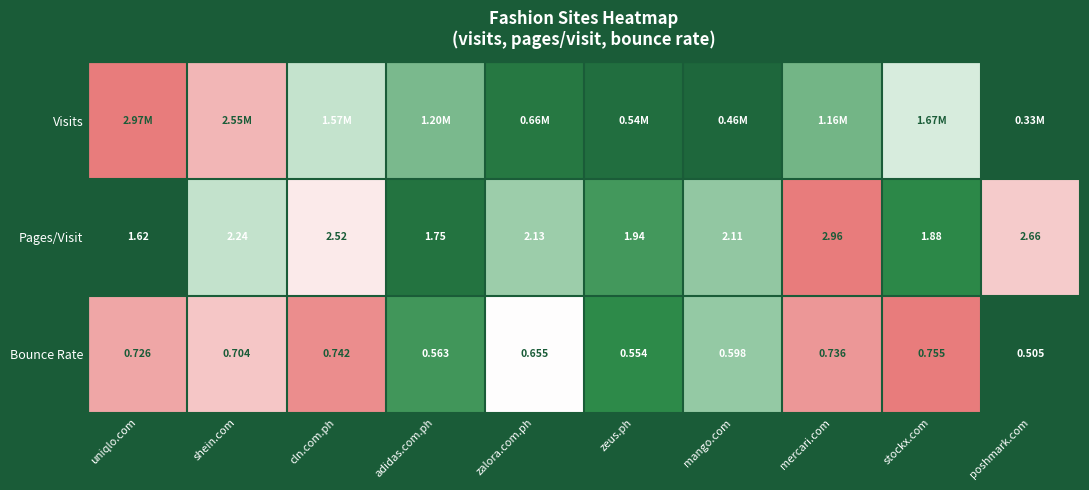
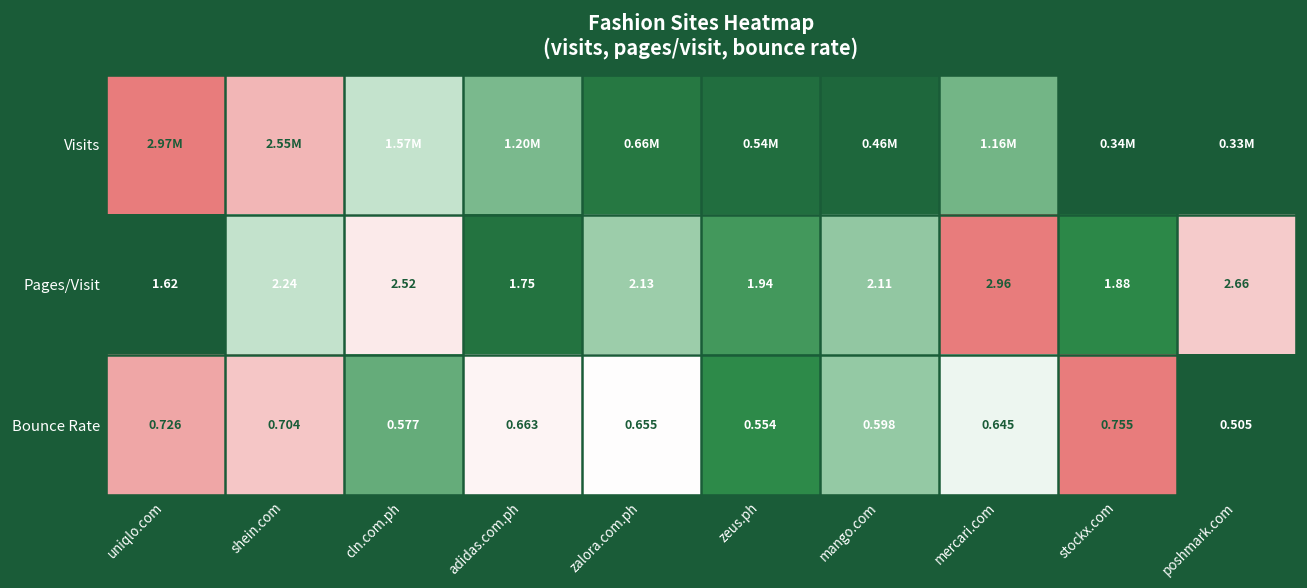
Visits, stockx.com: 1.67M -> 0.34M
Bounce Rate, cln.com.ph: 0.742 -> 0.577
Bounce Rate, adidas.com.ph: 0.563 -> 0.663
Bounce Rate, mercari.com: 0.736 -> 0.645
